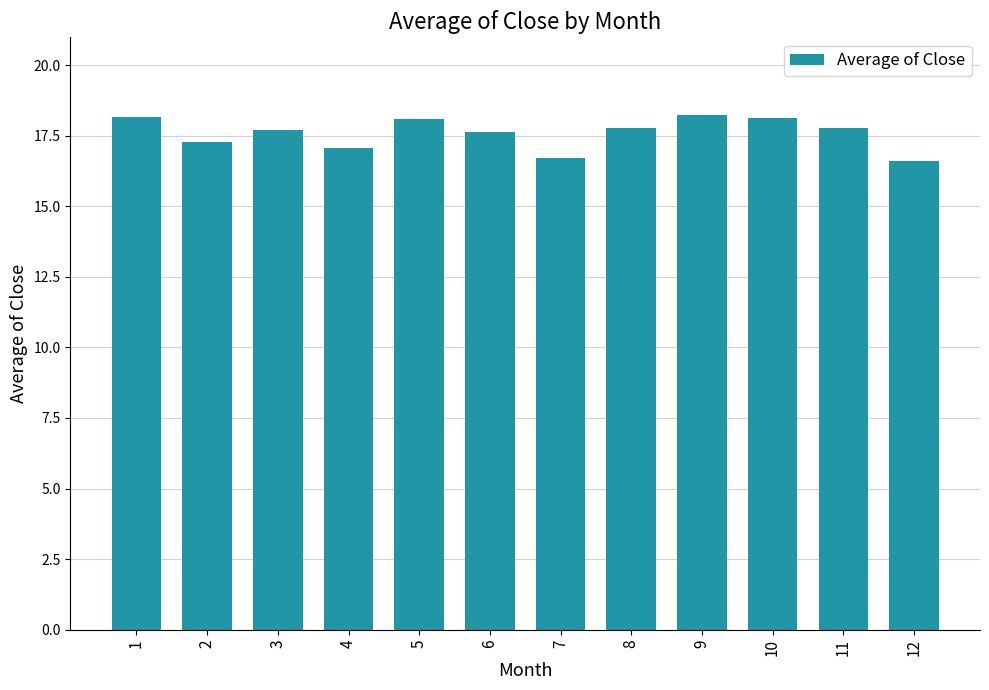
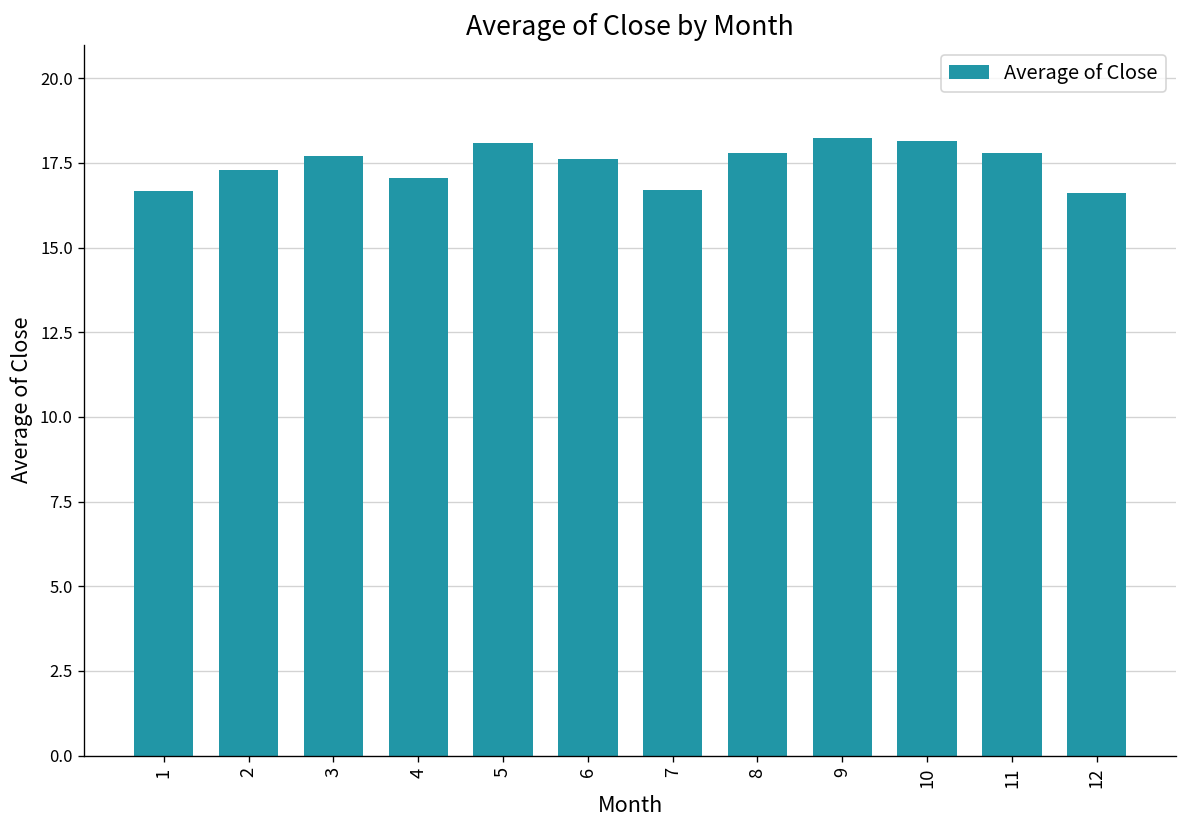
1: 18.2 -> 16.7
